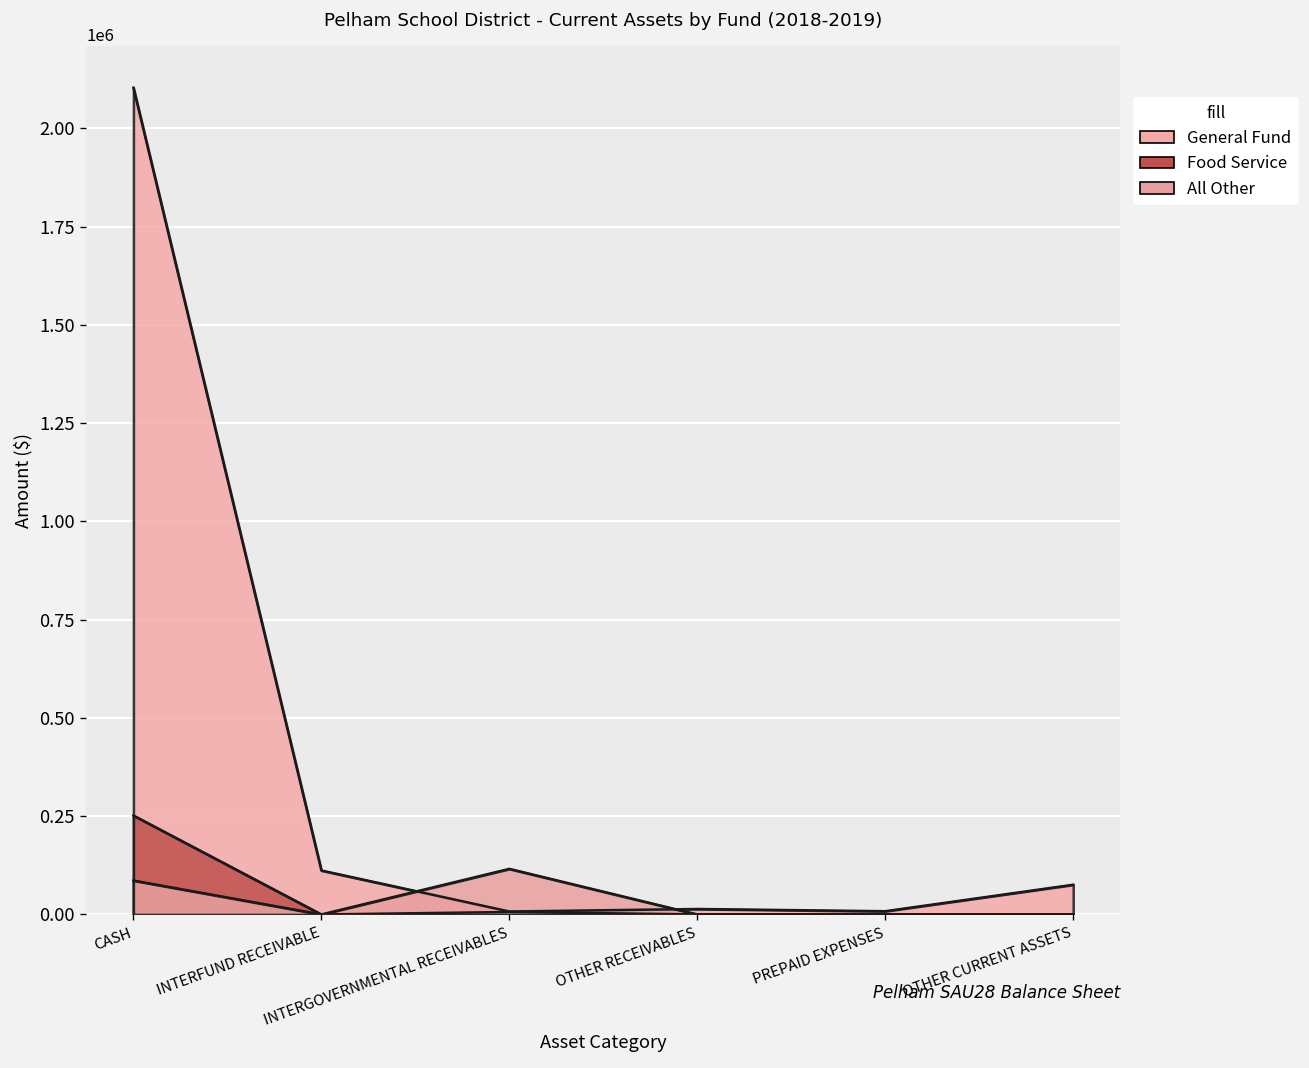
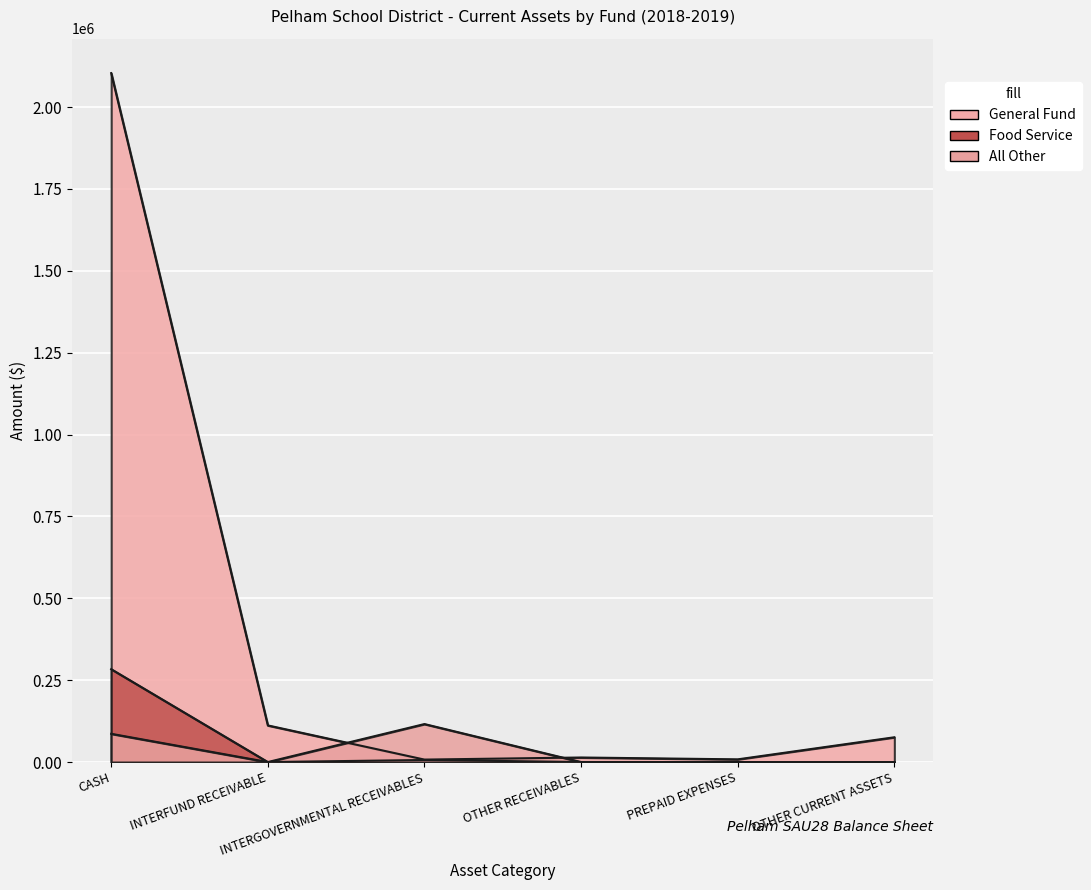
Food Service, CASH: 250000 -> 280000
